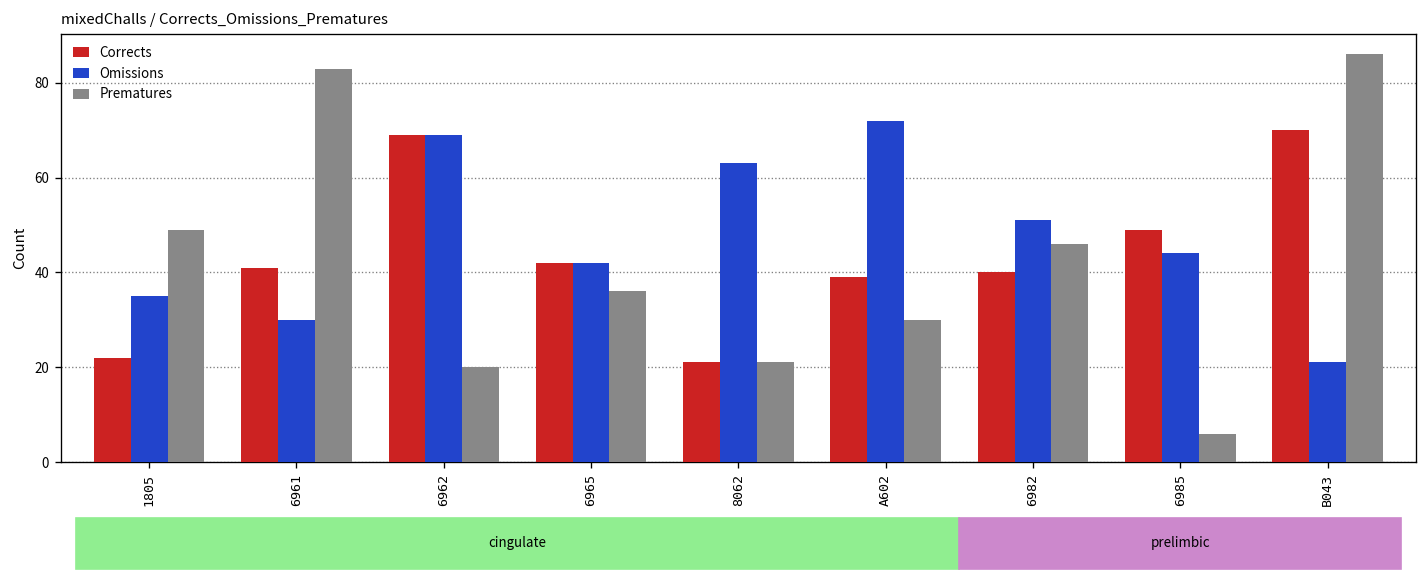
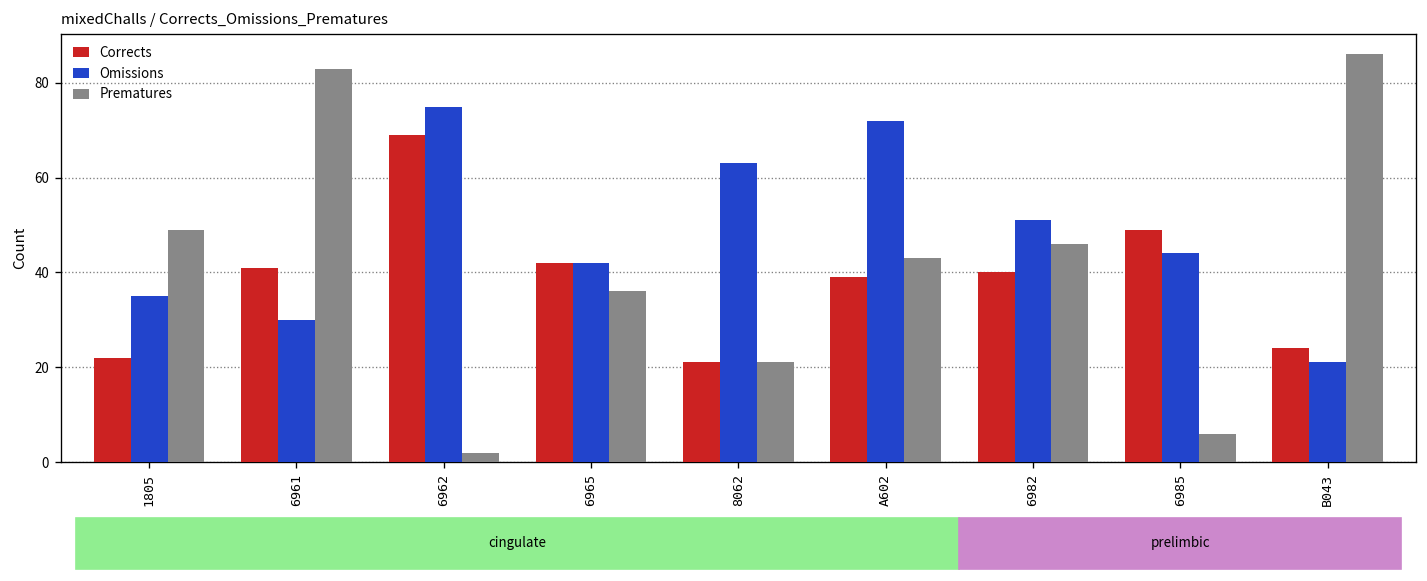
Omissions, 6962: 69 -> 75
Prematures, 6962: 20 -> 2
Prematures, A602: 30 -> 43
Corrects, B043: 70 -> 24
